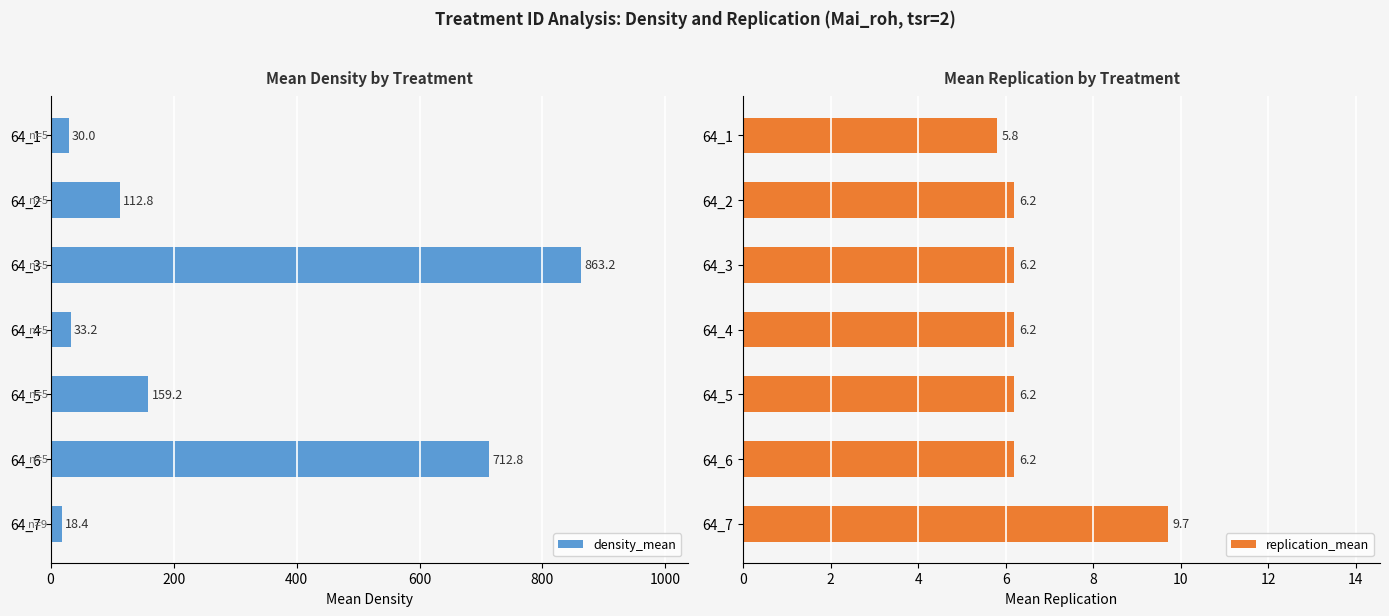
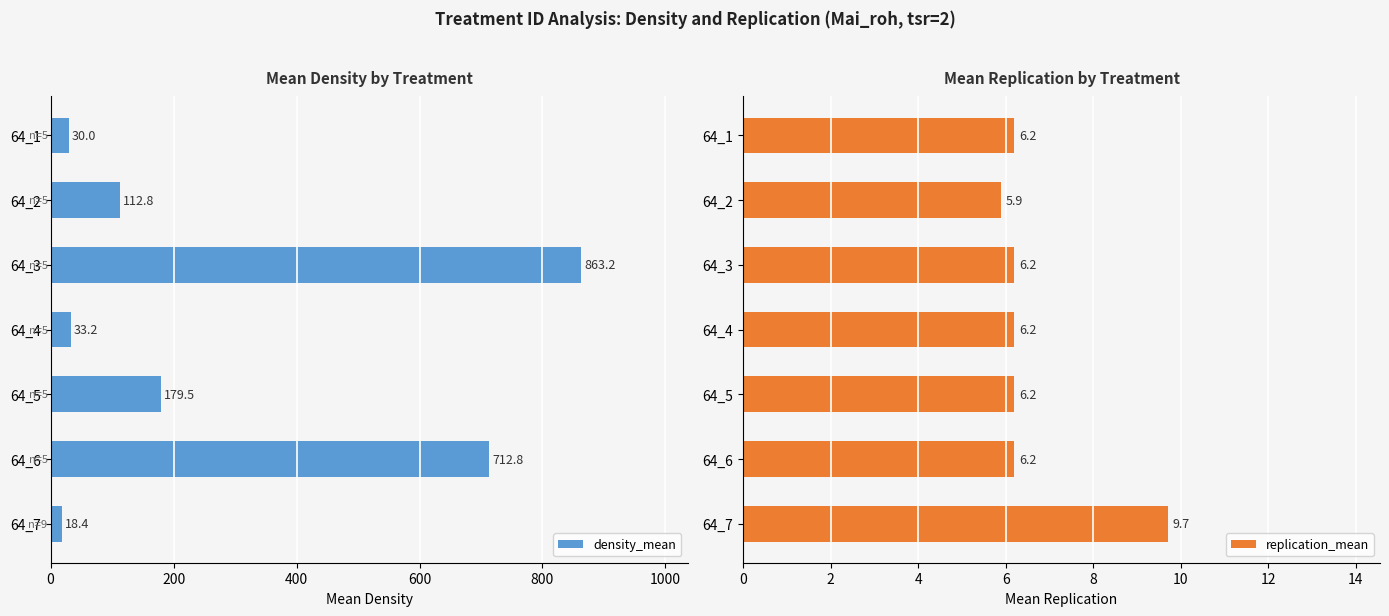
Mean Density by Treatment, 64_5: 159.2 -> 179.5
Mean Replication by Treatment, 64_1: 5.8 -> 6.2
Mean Replication by Treatment, 64_2: 6.2 -> 5.9
